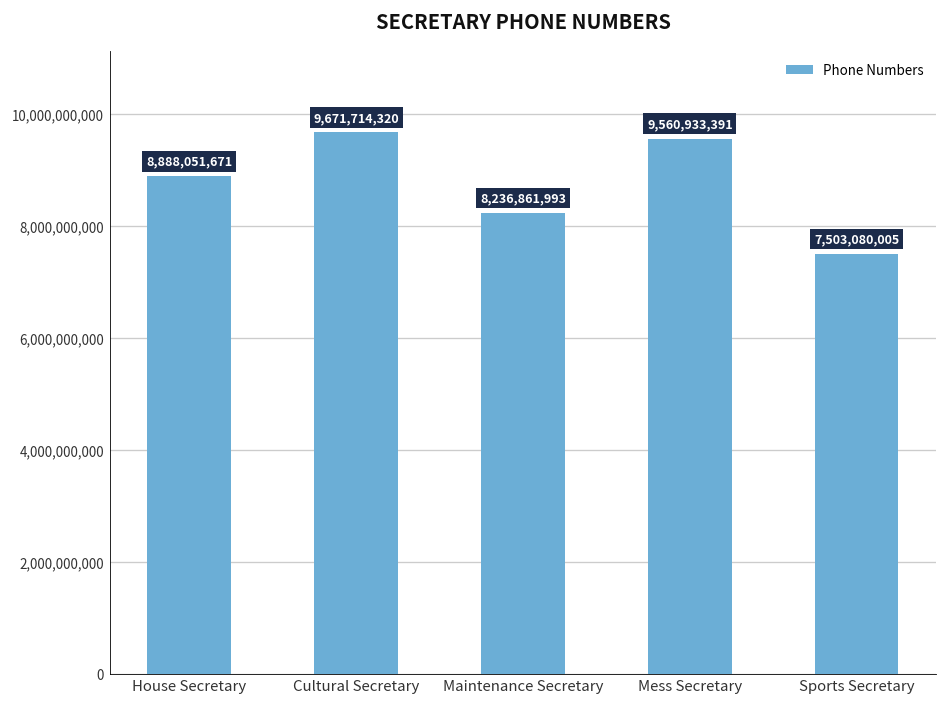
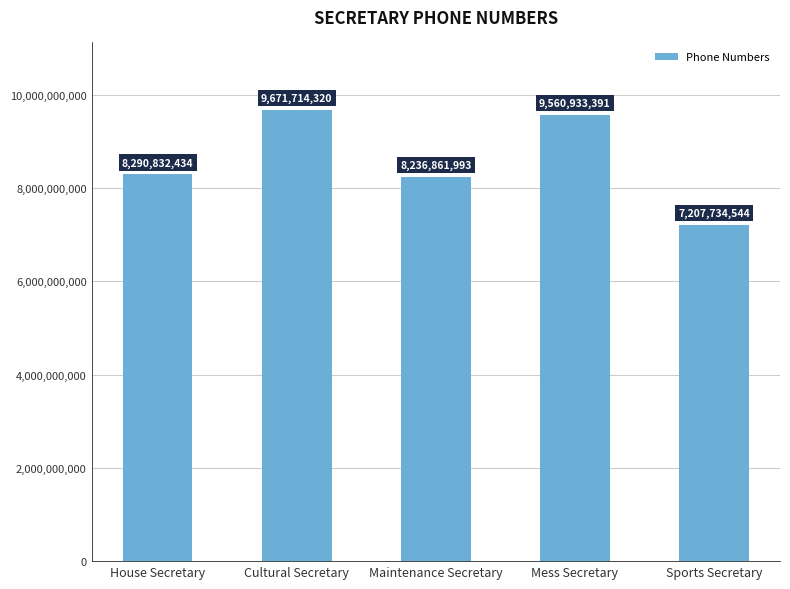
House Secretary: 8,888,051,671 -> 8,290,832,434
Sports Secretary: 7,503,080,005 -> 7,207,734,544
